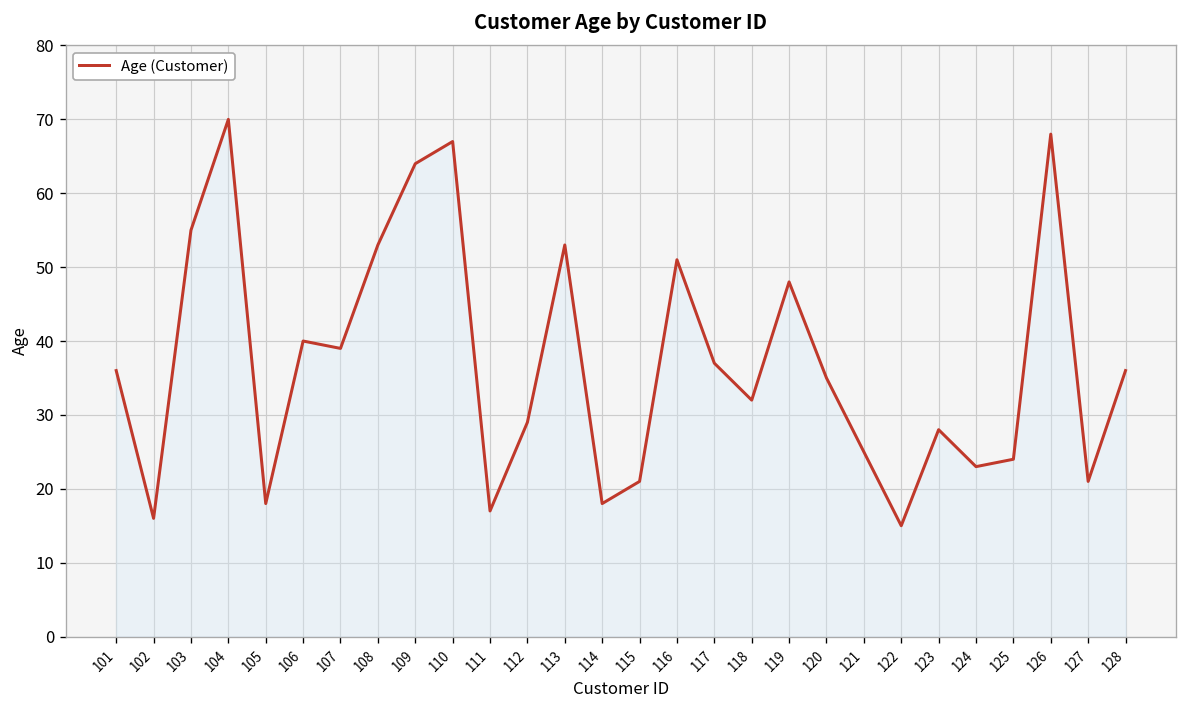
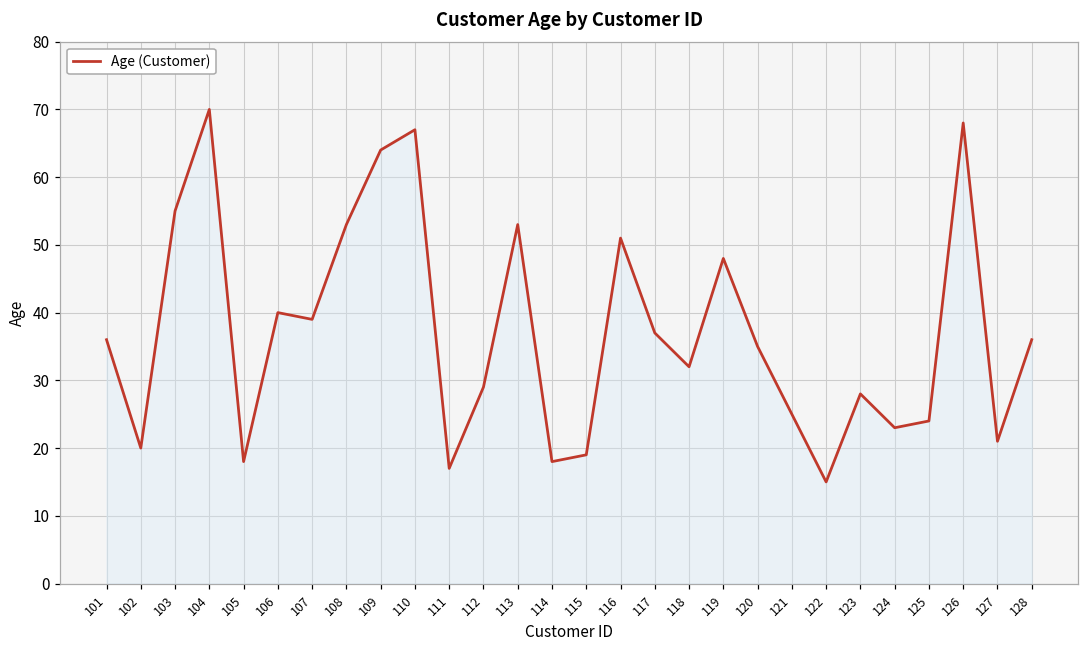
102: 16 -> 20
115: 21 -> 19
